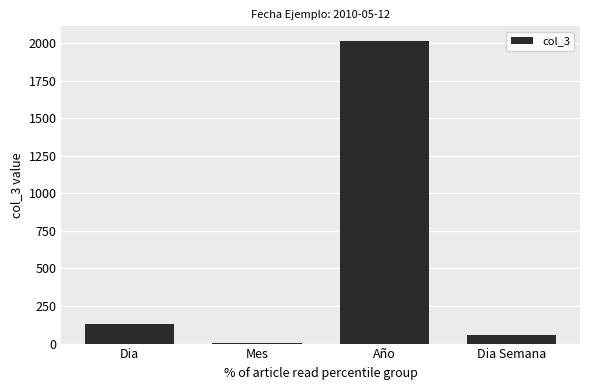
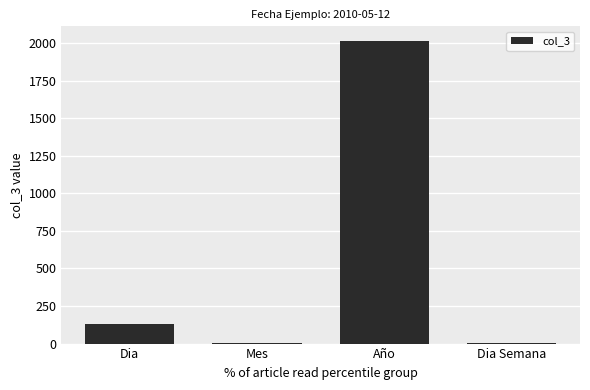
Dia Semana: 60 -> 0
